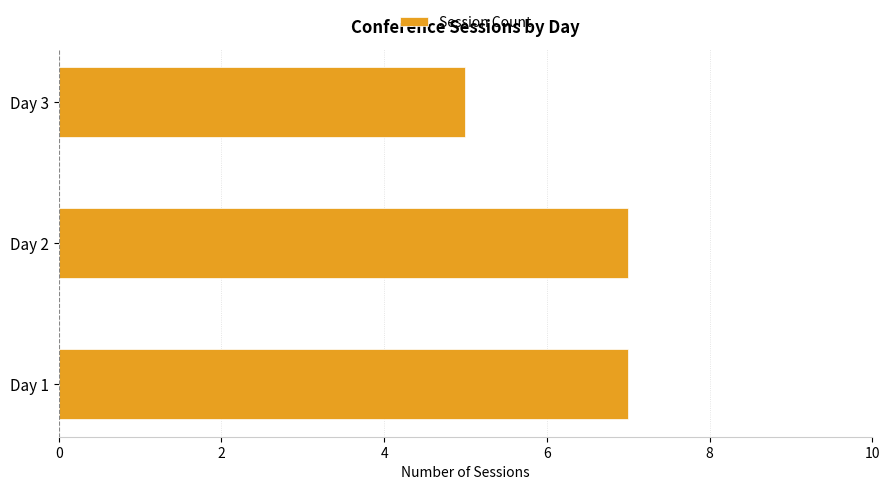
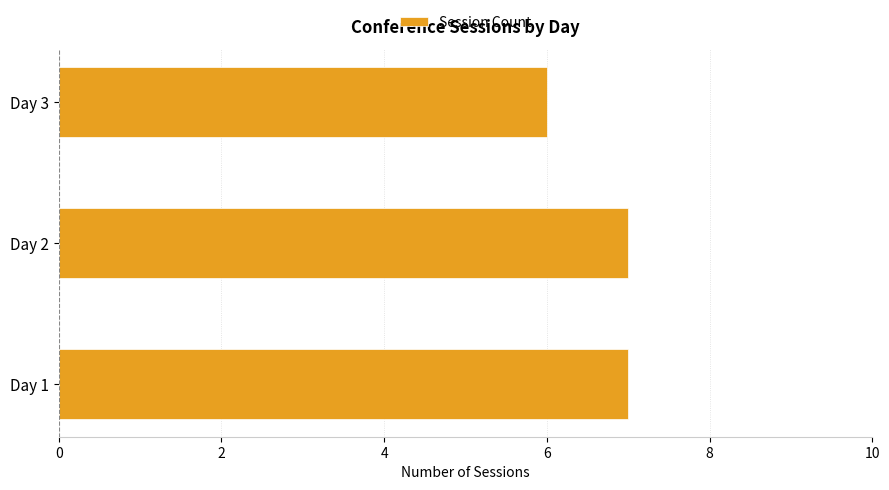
Day 3: 5 -> 6
